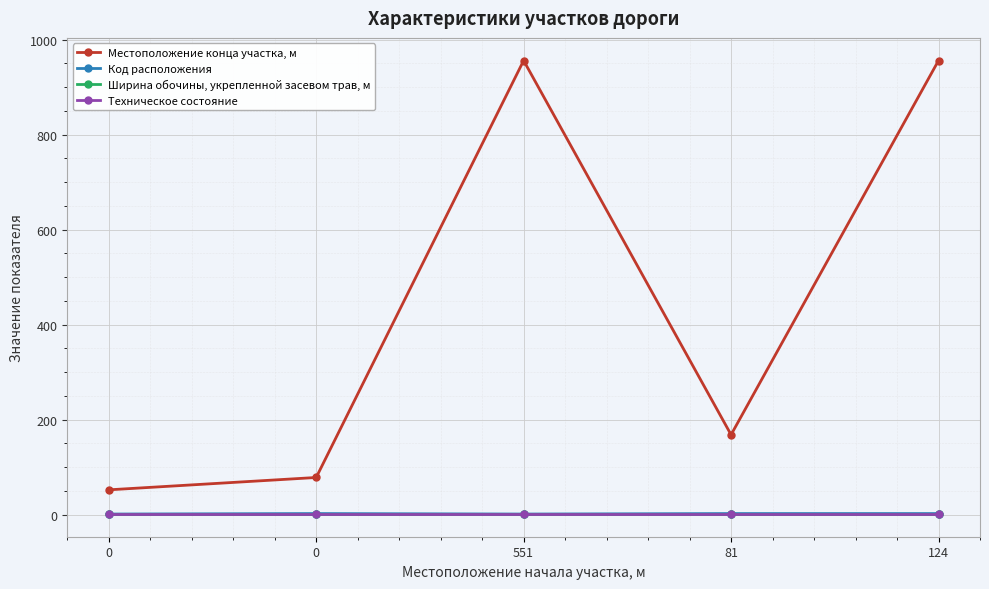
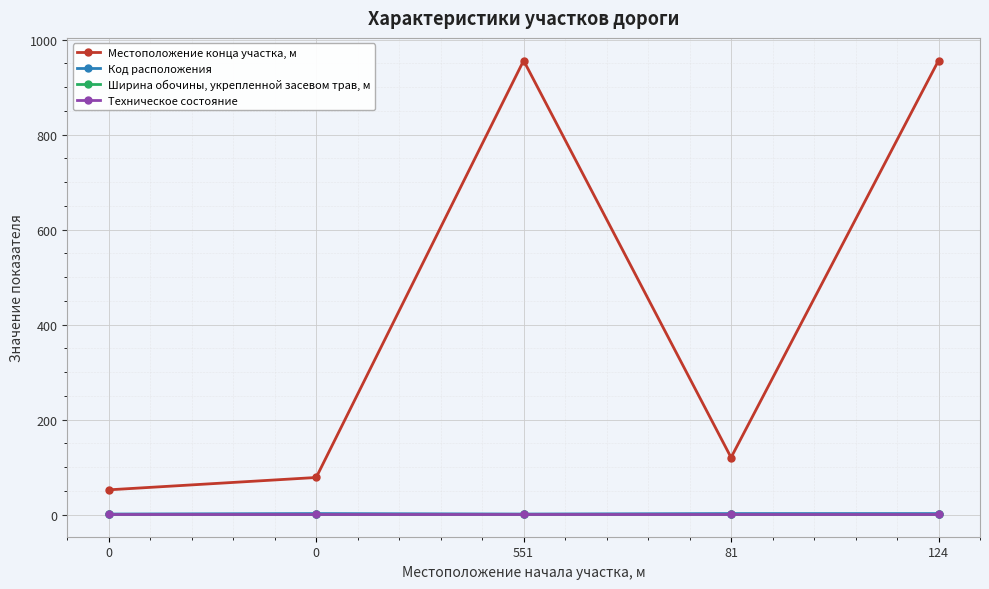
Местоположение конца участка, м, 81: 170 -> 120
